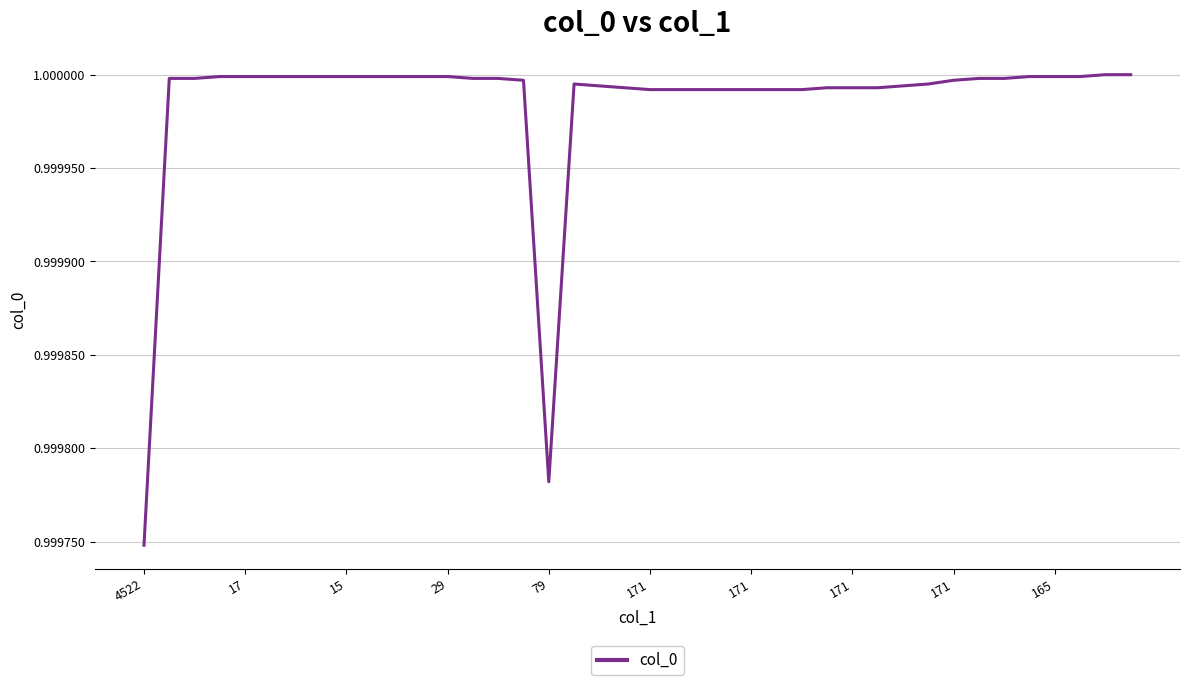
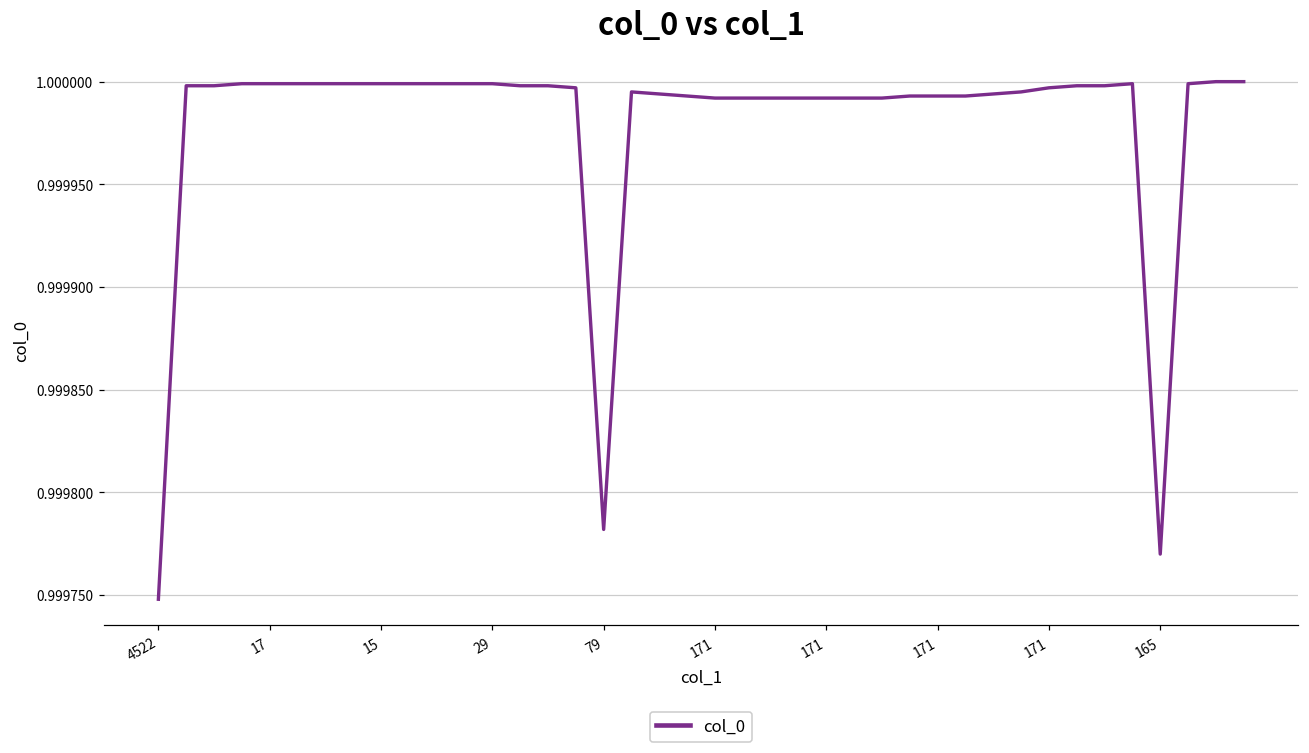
165: 0.999999 -> 0.999770
